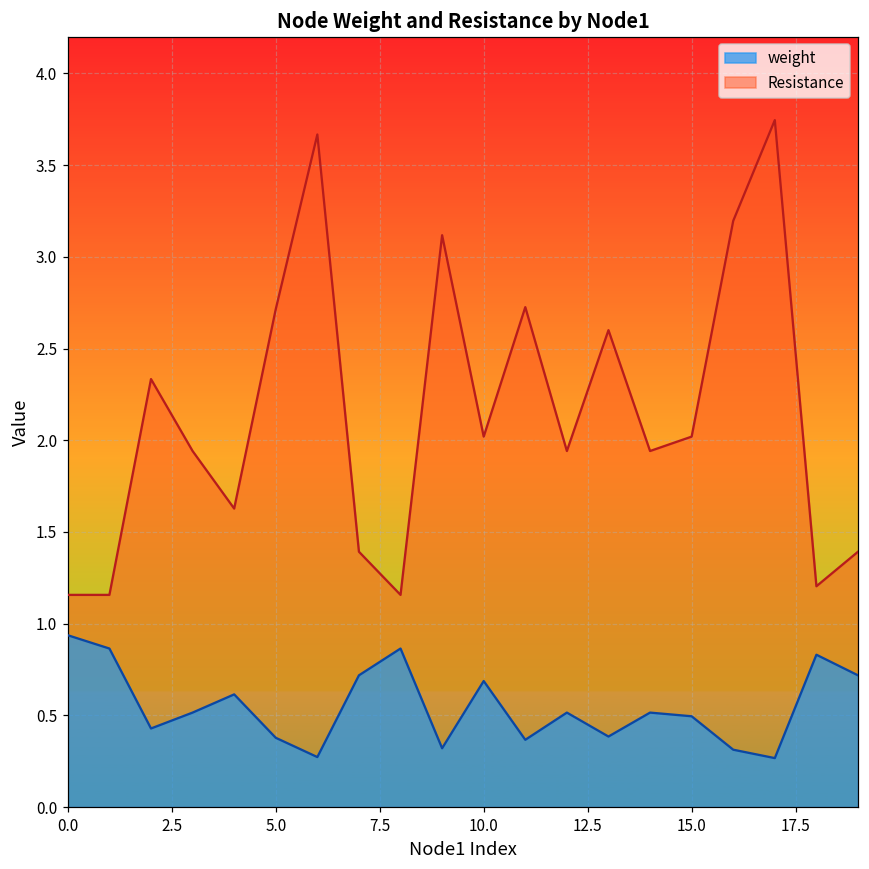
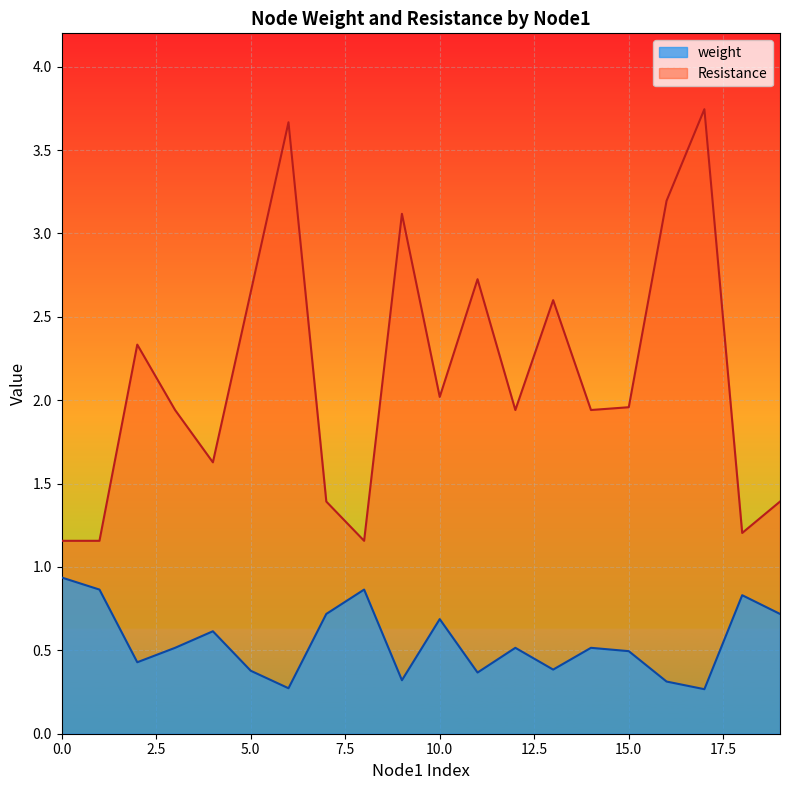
Resistance, 5.0: 2.71 -> 2.65
Resistance, 15.0: 2.02 -> 1.96
